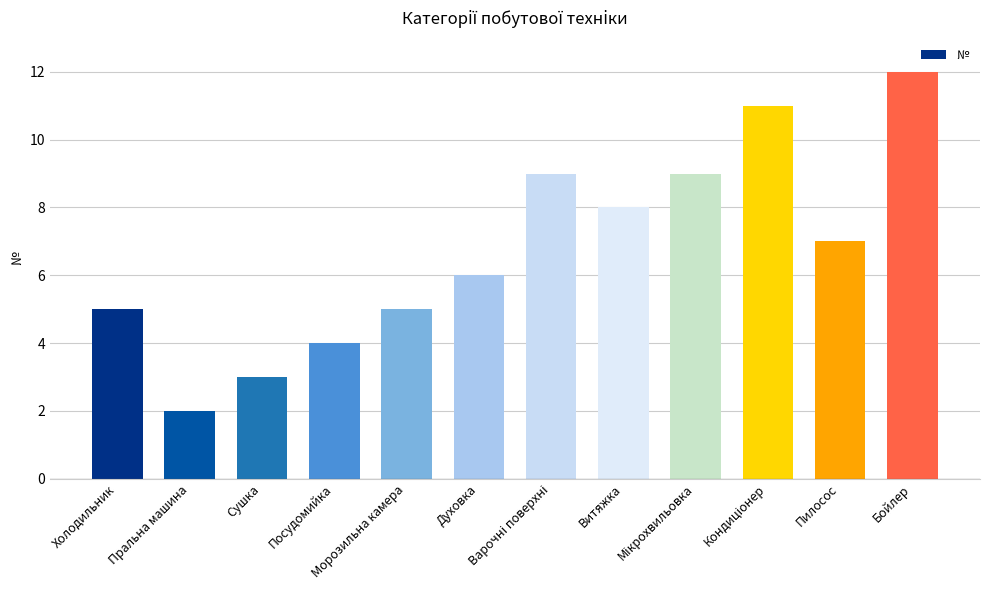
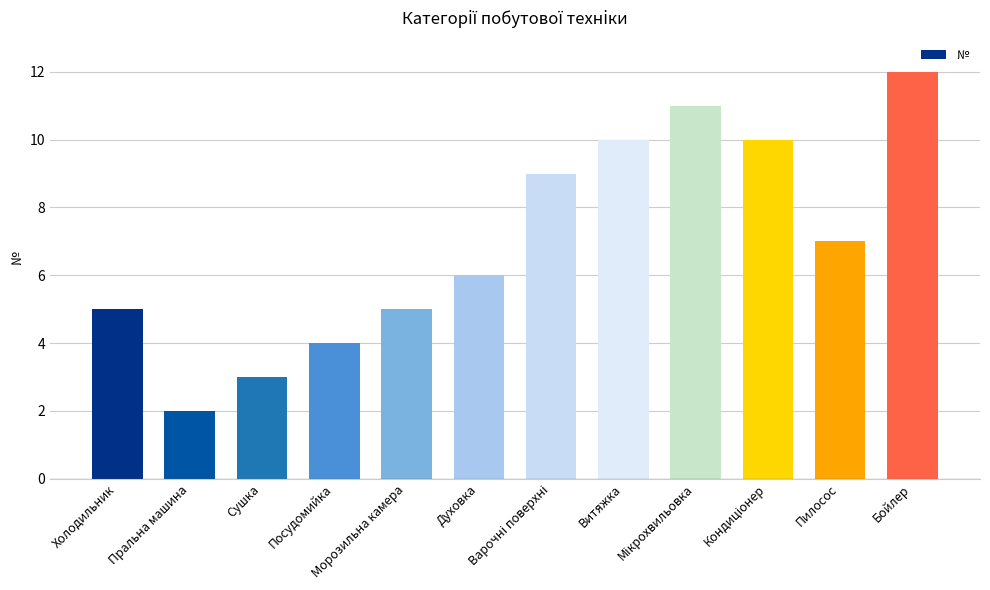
Витяжка: 8 -> 10
Мікрохвильовка: 9 -> 11
Кондиціонер: 11 -> 10
